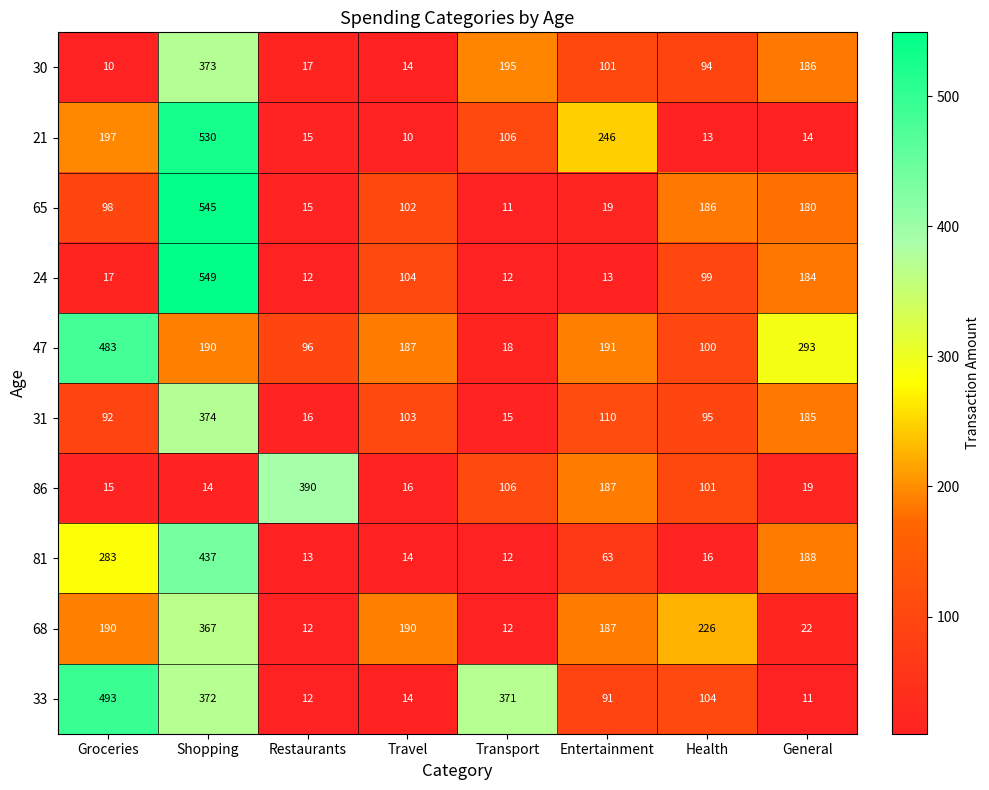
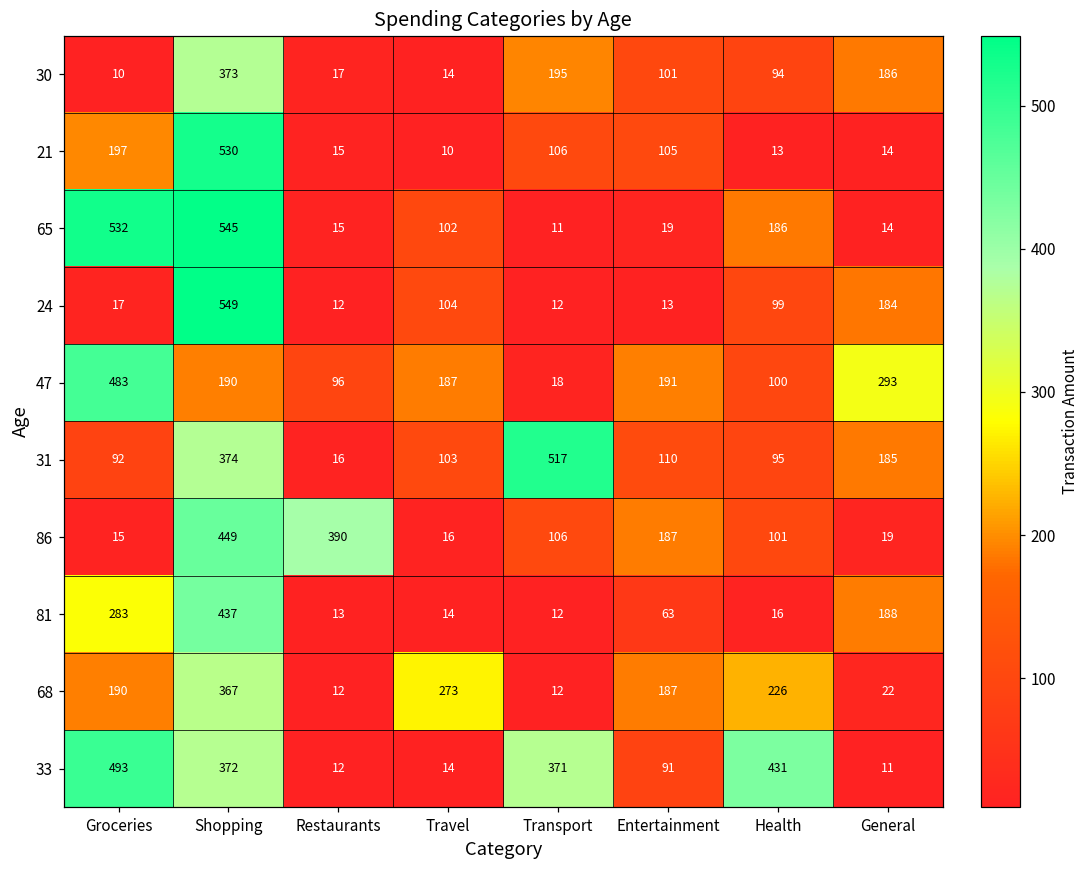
21, Entertainment: 246 -> 105
65, Groceries: 98 -> 532
65, General: 180 -> 14
31, Transport: 15 -> 517
86, Shopping: 14 -> 449
68, Travel: 190 -> 273
33, Health: 104 -> 431
